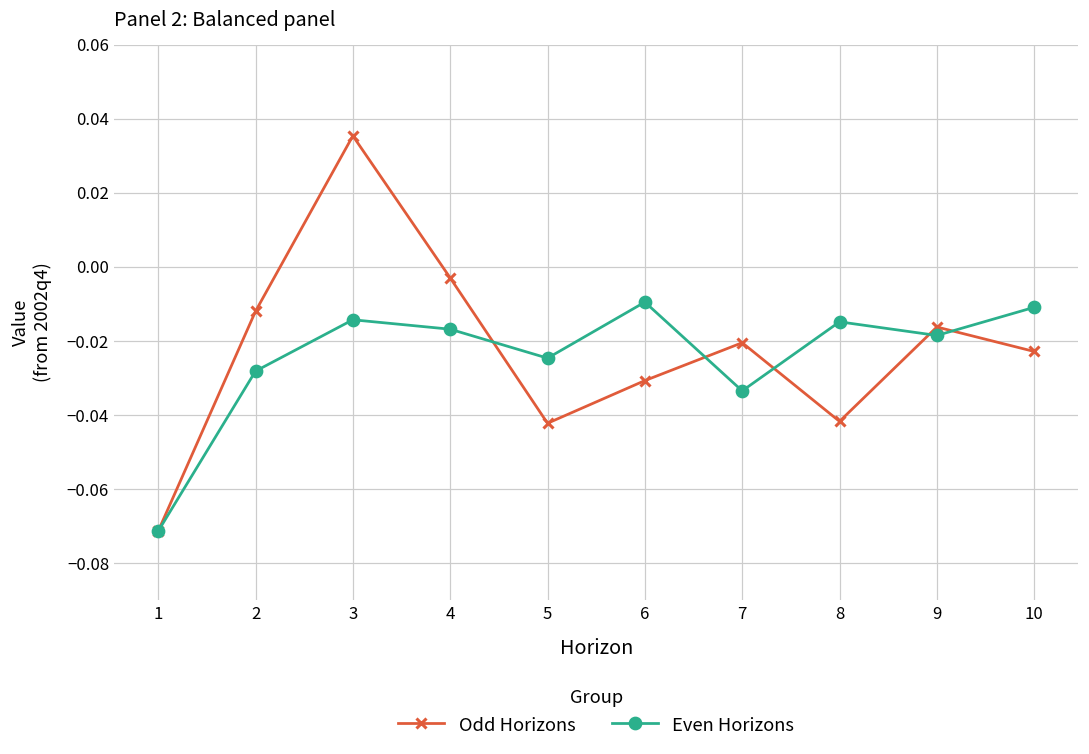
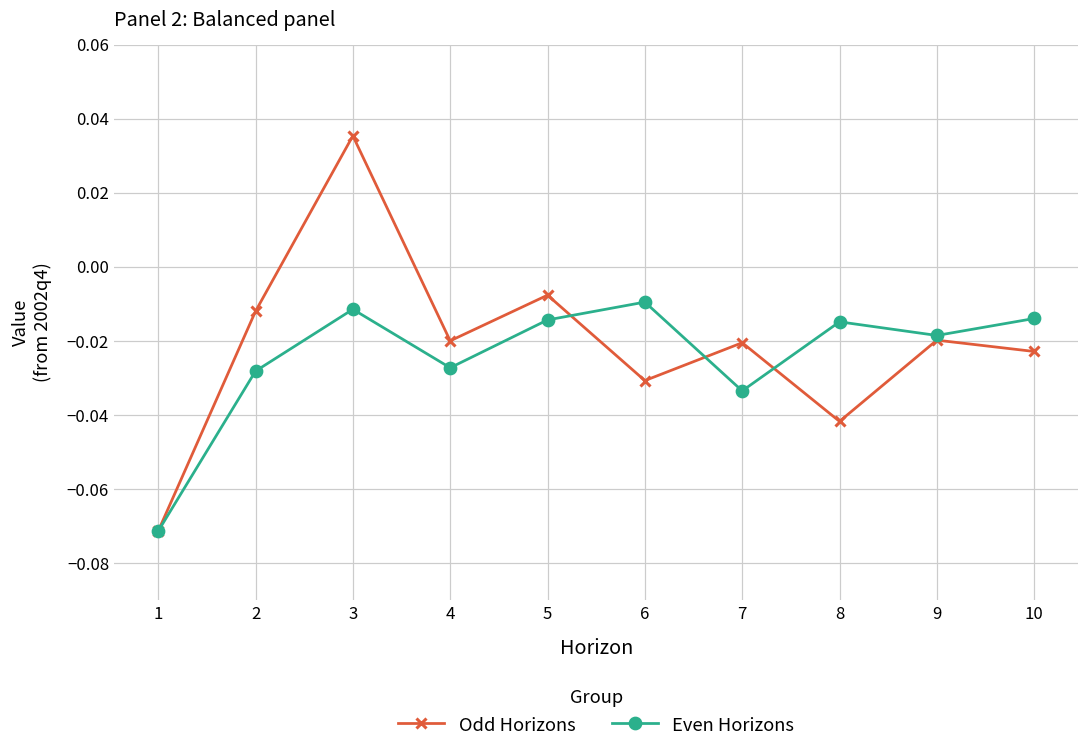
Even Horizons, 3: -0.014 -> -0.011
Odd Horizons, 4: -0.003 -> -0.020
Even Horizons, 4: -0.017 -> -0.027
Odd Horizons, 5: -0.042 -> -0.008
Even Horizons, 5: -0.025 -> -0.014
Odd Horizons, 9: -0.016 -> -0.020
Even Horizons, 10: -0.011 -> -0.014
